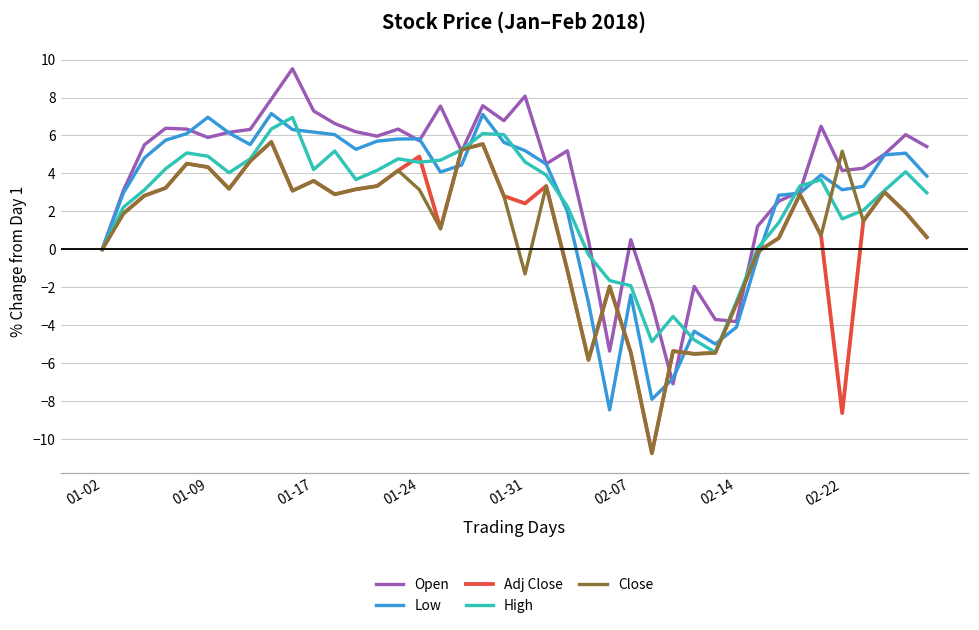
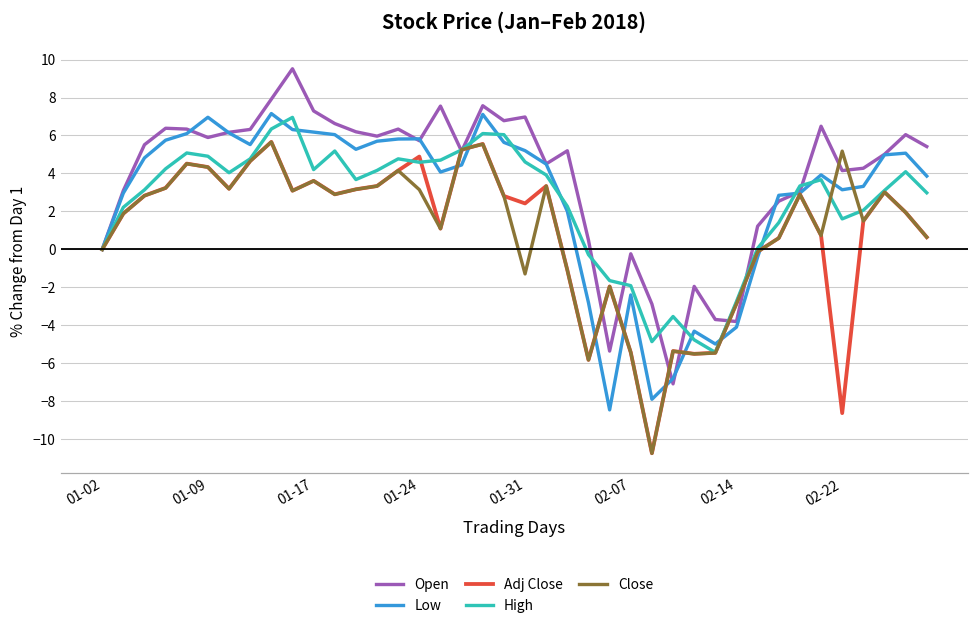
Open, 01-31: 8.1 -> 7.0
Open, 02-07: 0.5 -> -0.2
